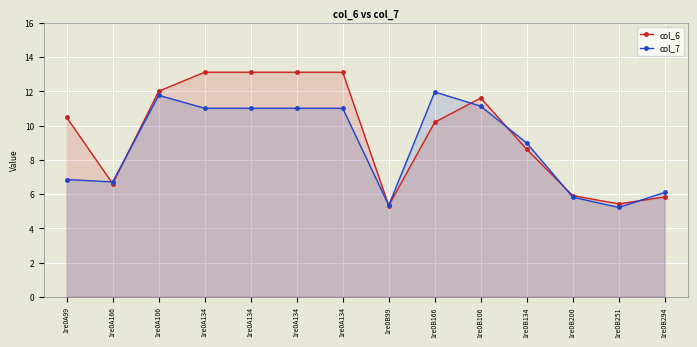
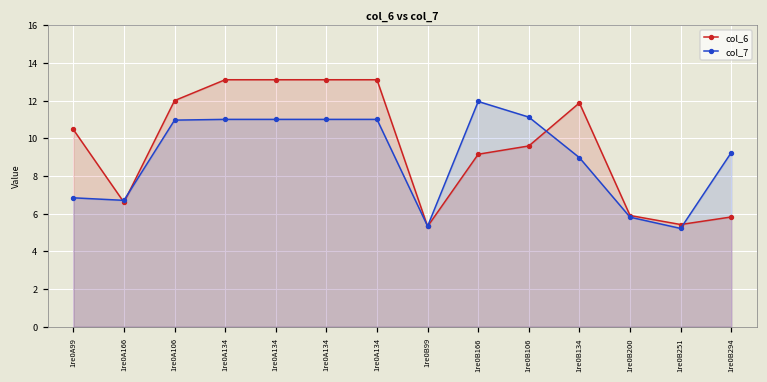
col_7, 1re0A106: 11.8 -> 11.0
col_6, 1re0B166: 10.2 -> 9.2
col_6, 1re0B106: 11.6 -> 9.6
col_6, 1re0B134: 8.6 -> 11.9
col_7, 1re0B294: 6.1 -> 9.2
